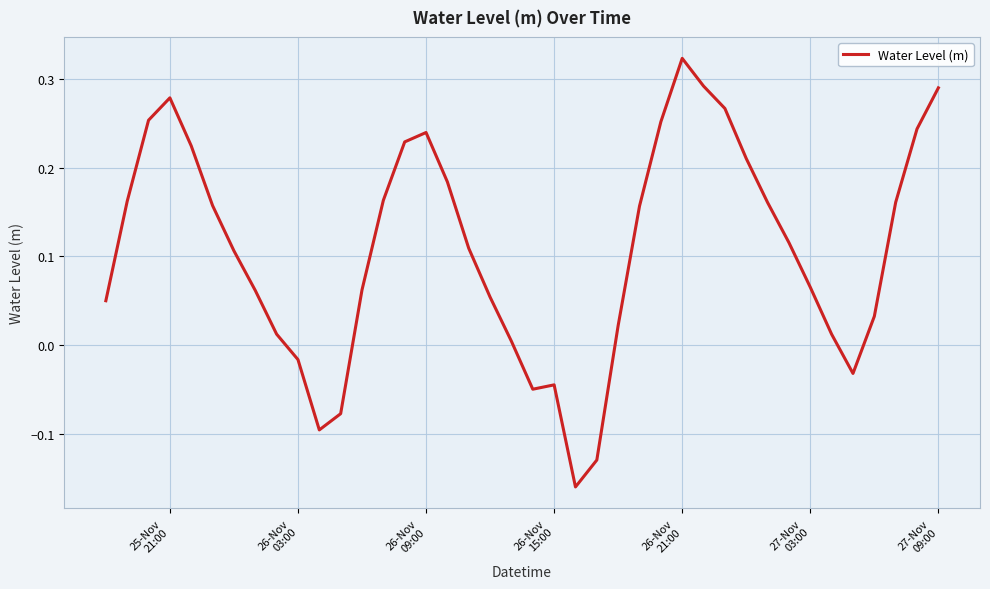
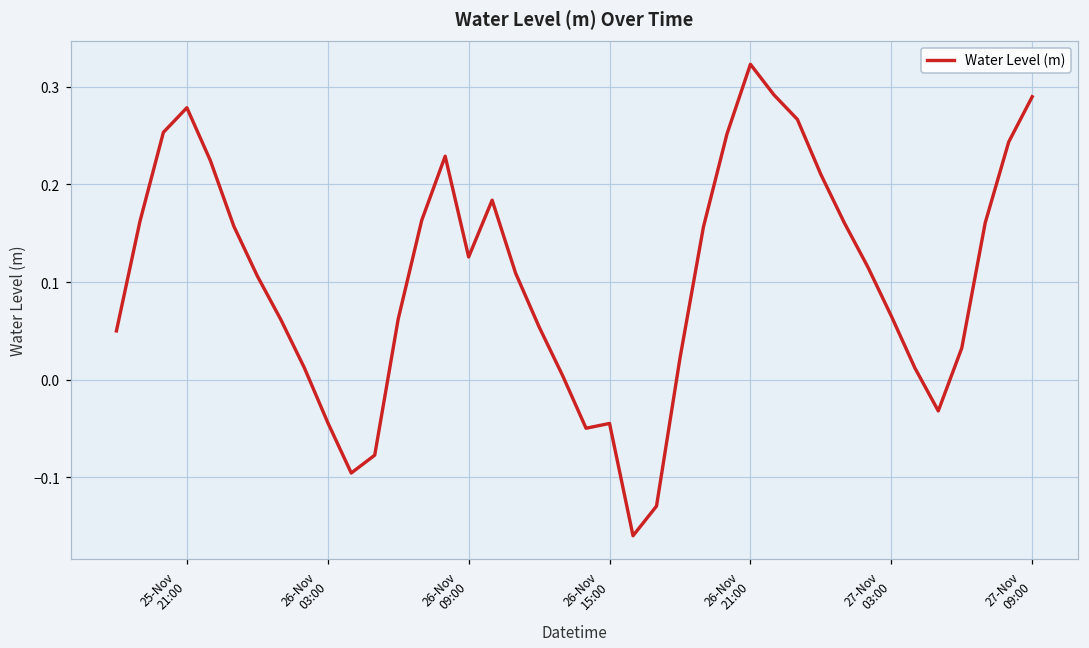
26-Nov 03:00: -0.02 -> -0.04
26-Nov 09:00: 0.24 -> 0.13
